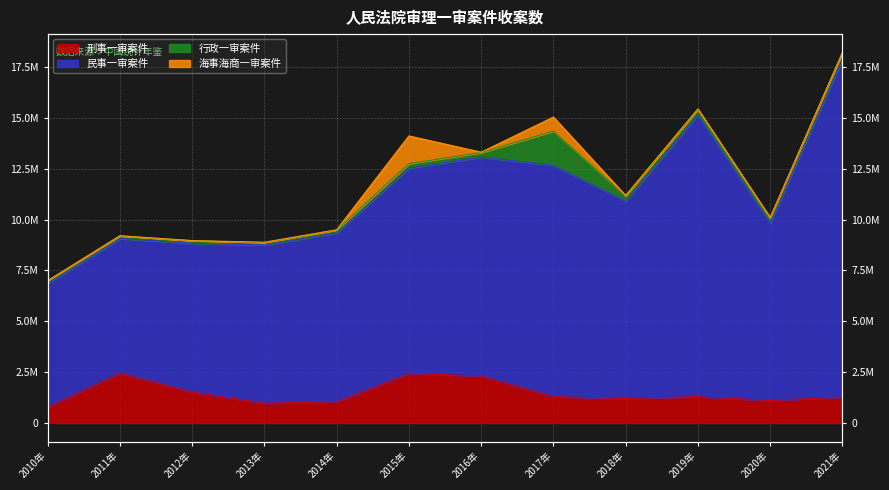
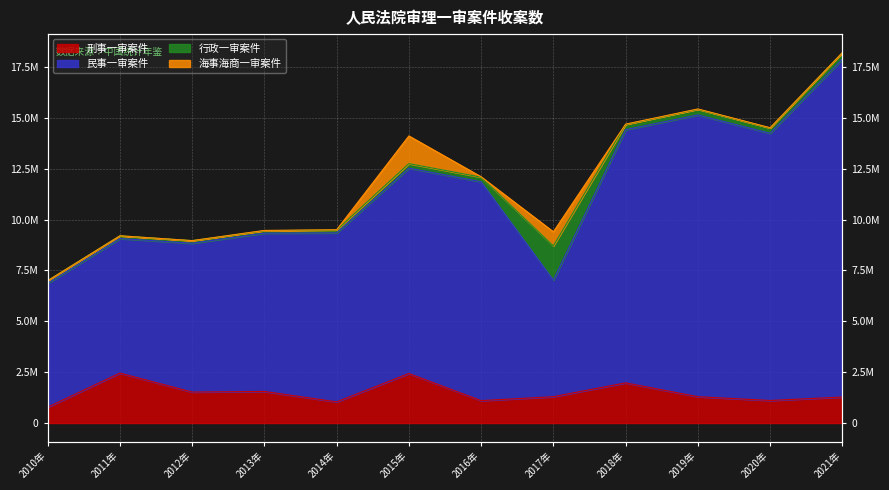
刑事一审案件, 2013年: 1000000 -> 1600000
刑事一审案件, 2016年: 2300000 -> 1100000
民事一审案件, 2017年: 11400000 -> 5700000
刑事一审案件, 2018年: 1200000 -> 2000000
民事一审案件, 2018年: 9700000 -> 12400000
民事一审案件, 2020年: 8700000 -> 13100000
